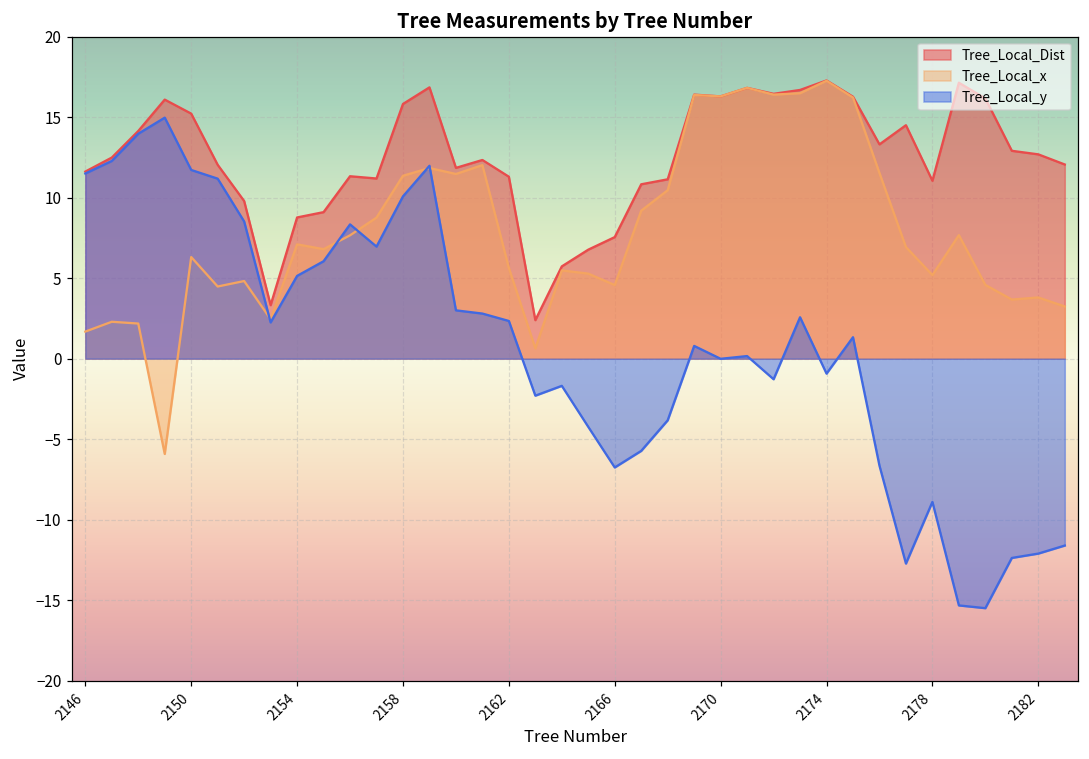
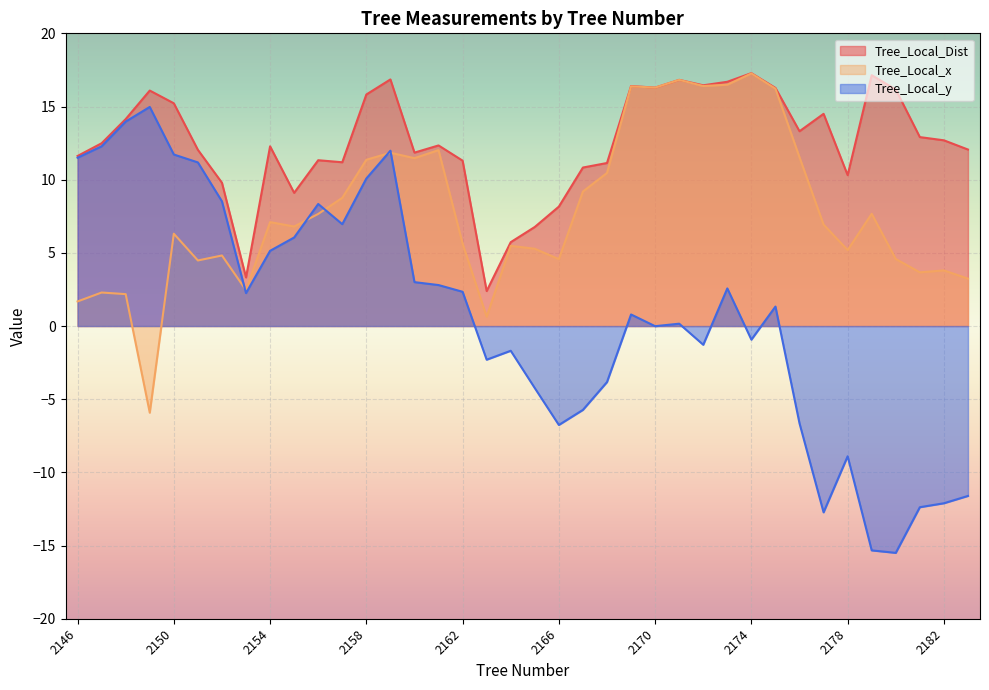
Tree_Local_Dist, 2154: 8.8 -> 12.3
Tree_Local_Dist, 2166: 7.6 -> 8.2
Tree_Local_Dist, 2178: 11.1 -> 10.3
